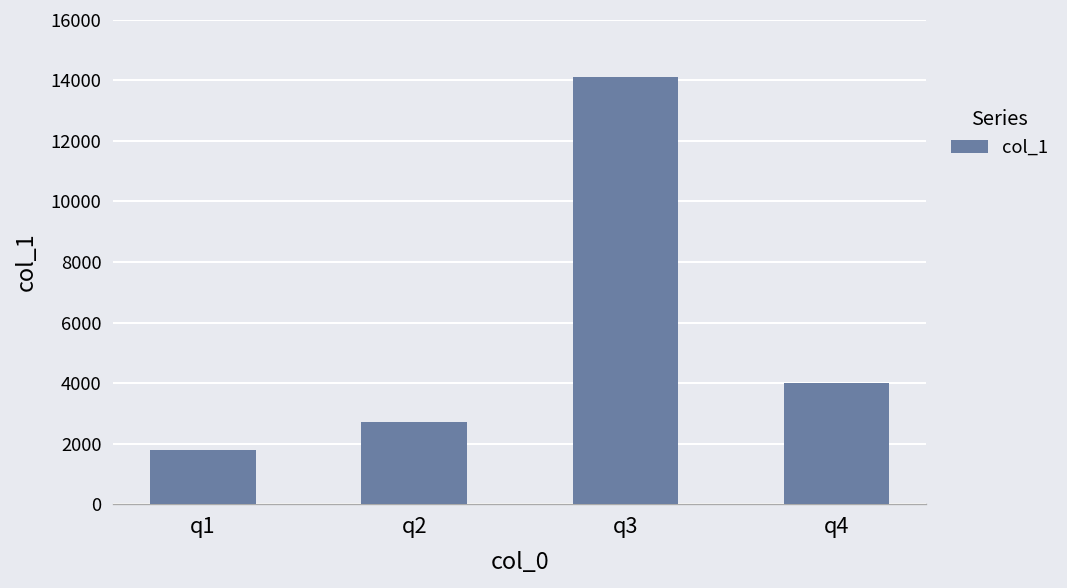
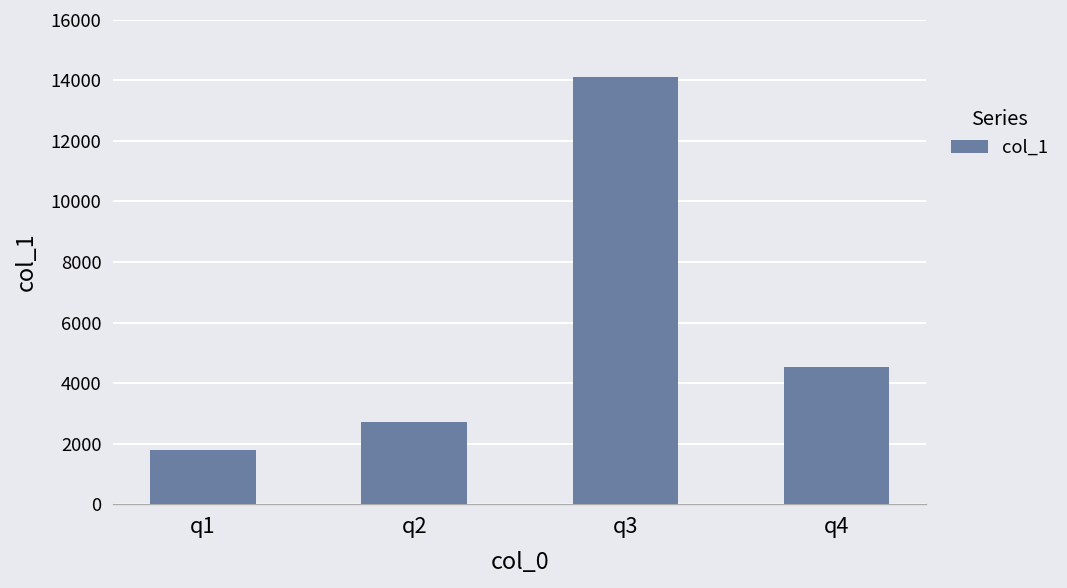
q4: 4000 -> 4500
